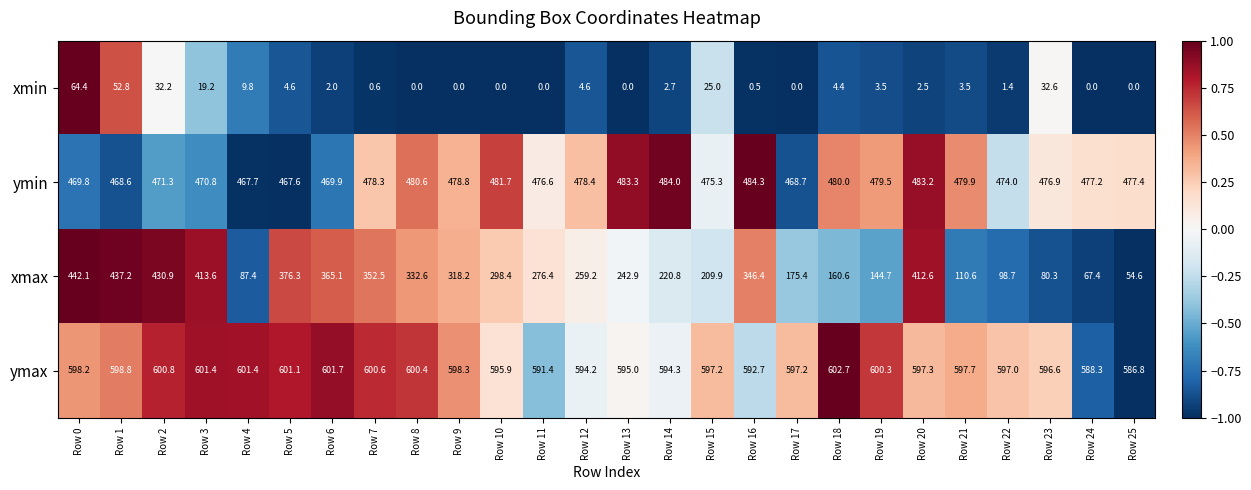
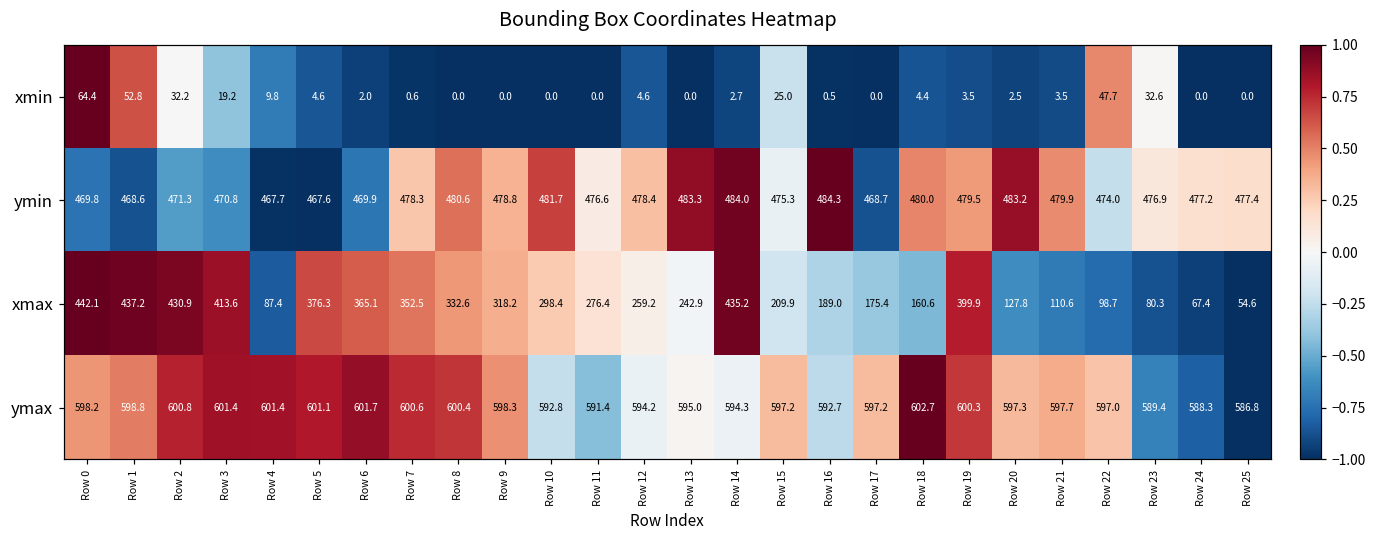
xmin, Row 22: 1.4 -> 47.7
xmax, Row 14: 220.8 -> 435.2
xmax, Row 16: 346.4 -> 189.0
xmax, Row 19: 144.7 -> 399.9
xmax, Row 20: 412.6 -> 127.8
ymax, Row 10: 595.9 -> 592.8
ymax, Row 23: 596.6 -> 589.4
